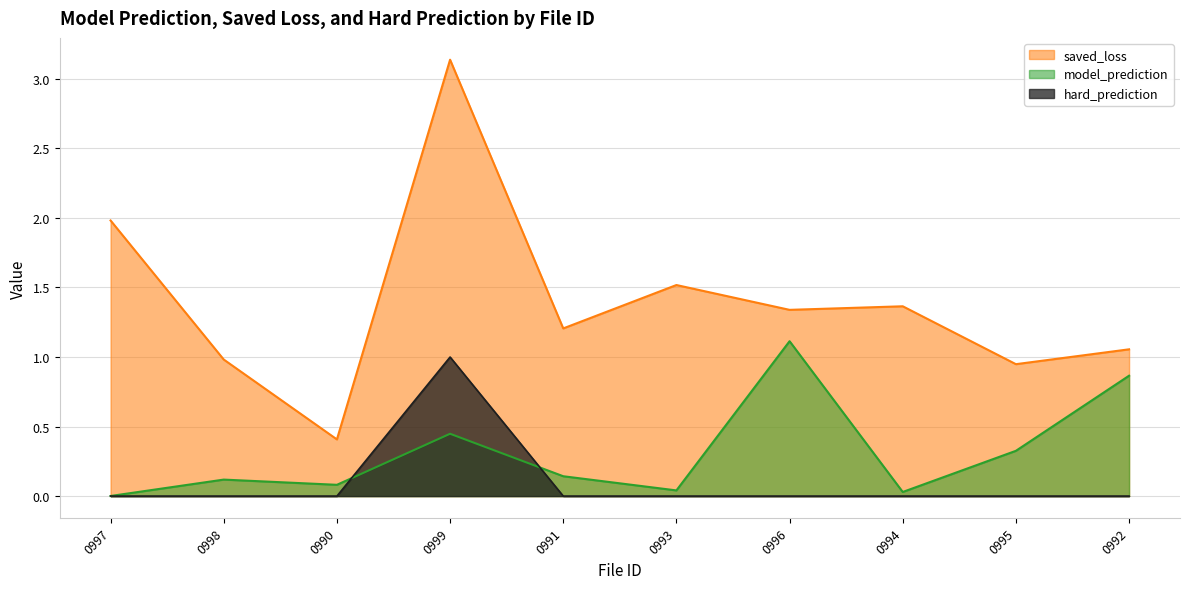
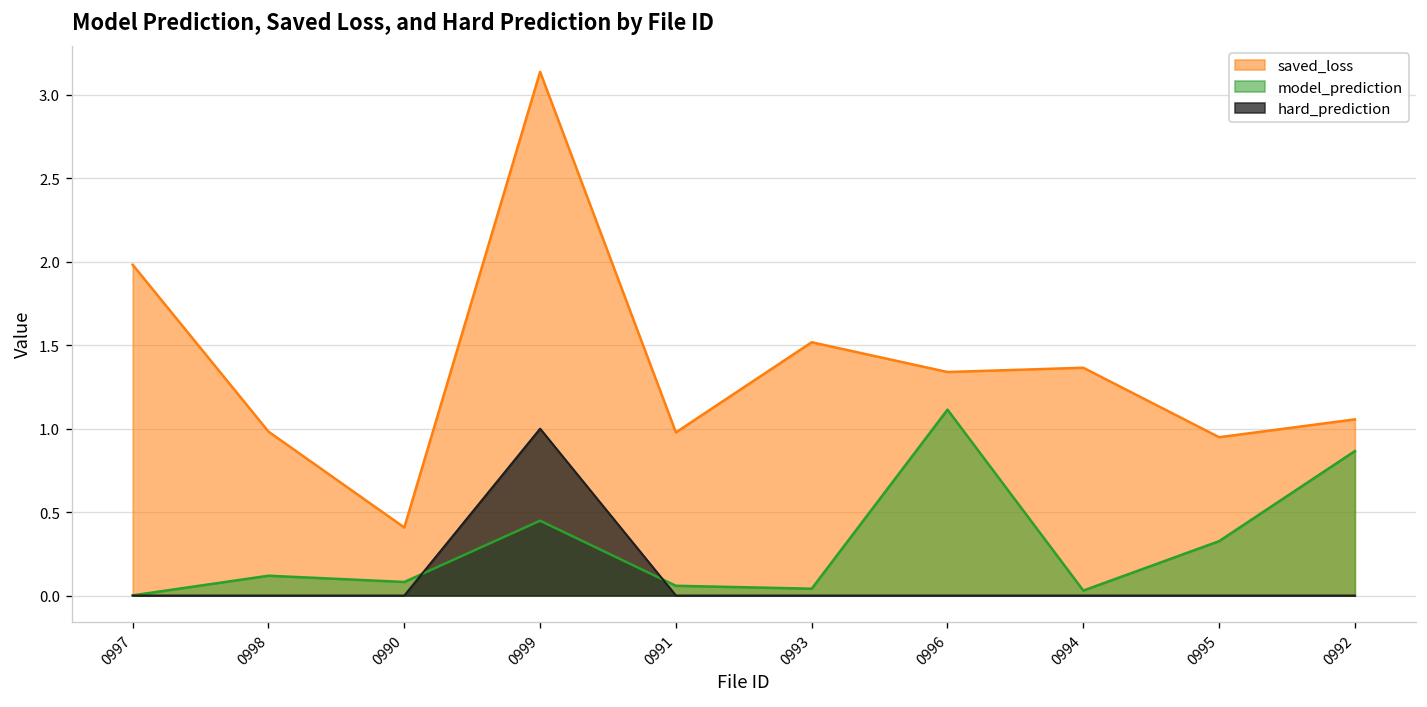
saved_loss, 0991: 1.21 -> 0.98
model_prediction, 0991: 0.14 -> 0.06
